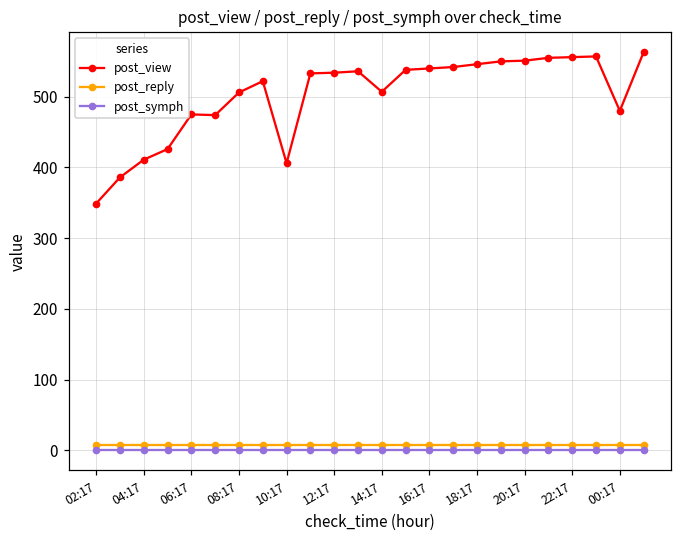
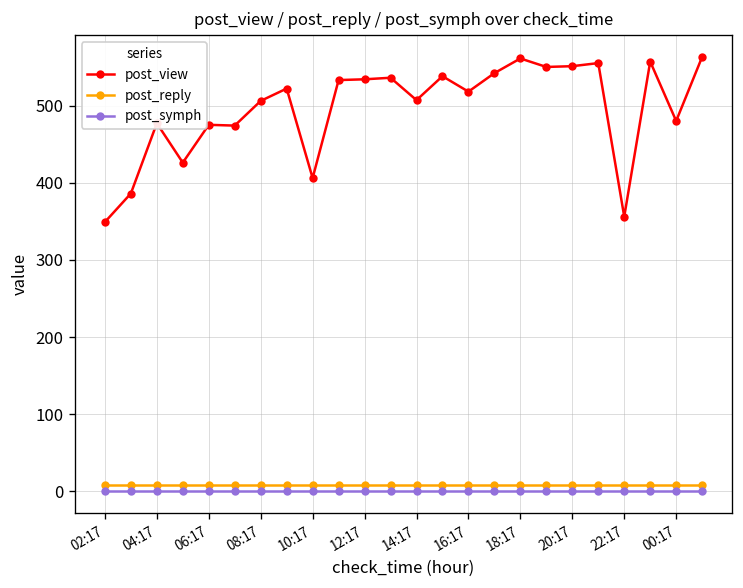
post_view, 04:17: 410 -> 480
post_view, 16:17: 540 -> 520
post_view, 18:17: 550 -> 560
post_view, 22:17: 560 -> 360
